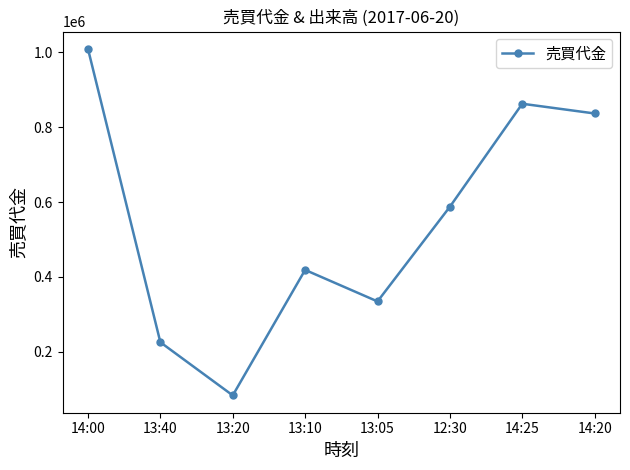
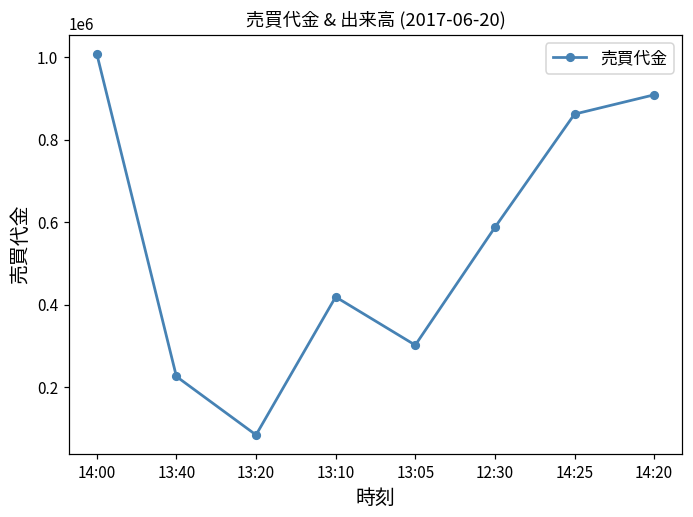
13:05: 330000 -> 300000
14:20: 840000 -> 910000
